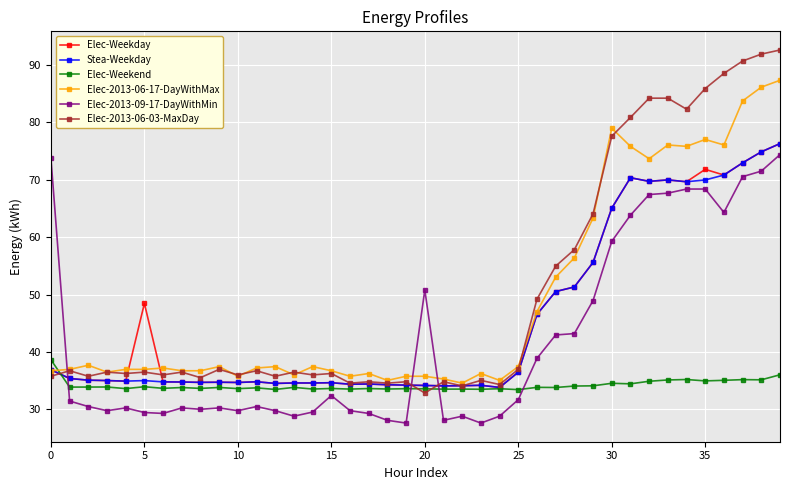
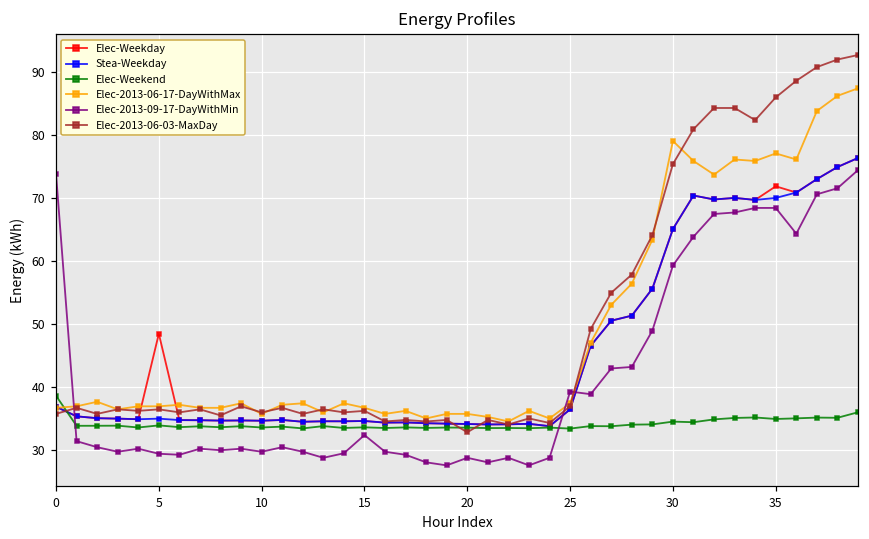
Elec-2013-09-17-DayWithMin, 20: 51 -> 29
Elec-2013-09-17-DayWithMin, 25: 32 -> 39
Elec-2013-06-03-MaxDay, 30: 78 -> 75
